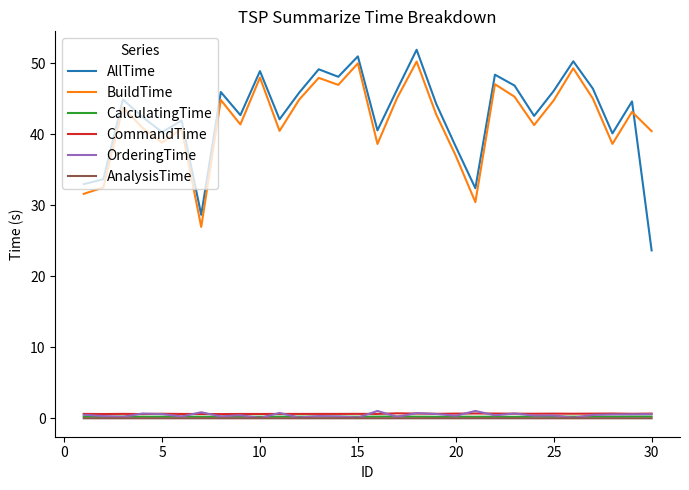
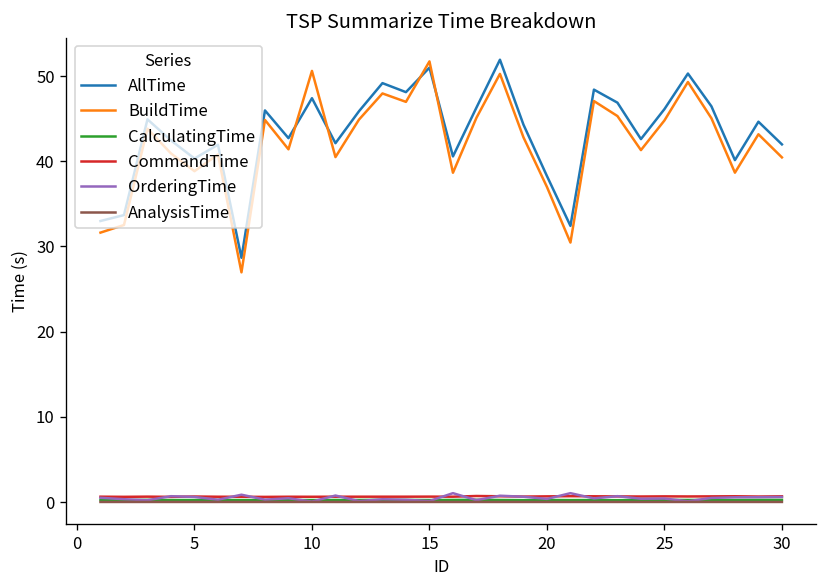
AllTime, 10: 49 -> 47
BuildTime, 10: 48 -> 51
BuildTime, 15: 50 -> 52
AllTime, 30: 24 -> 42
